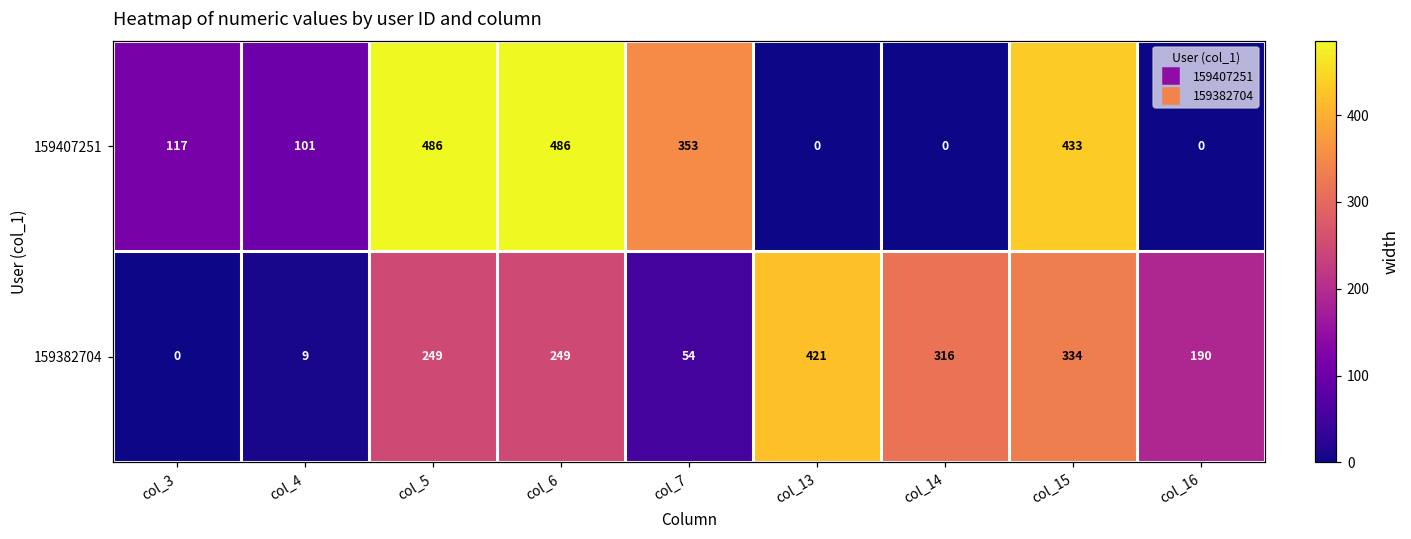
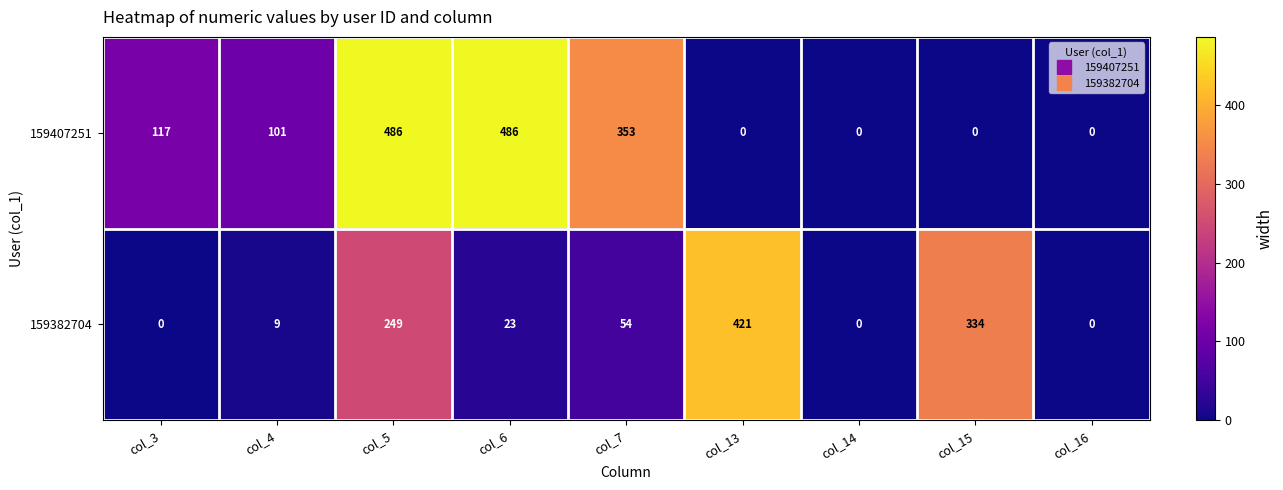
159407251, col_15: 433 -> 0
159382704, col_6: 249 -> 23
159382704, col_14: 316 -> 0
159382704, col_16: 190 -> 0
